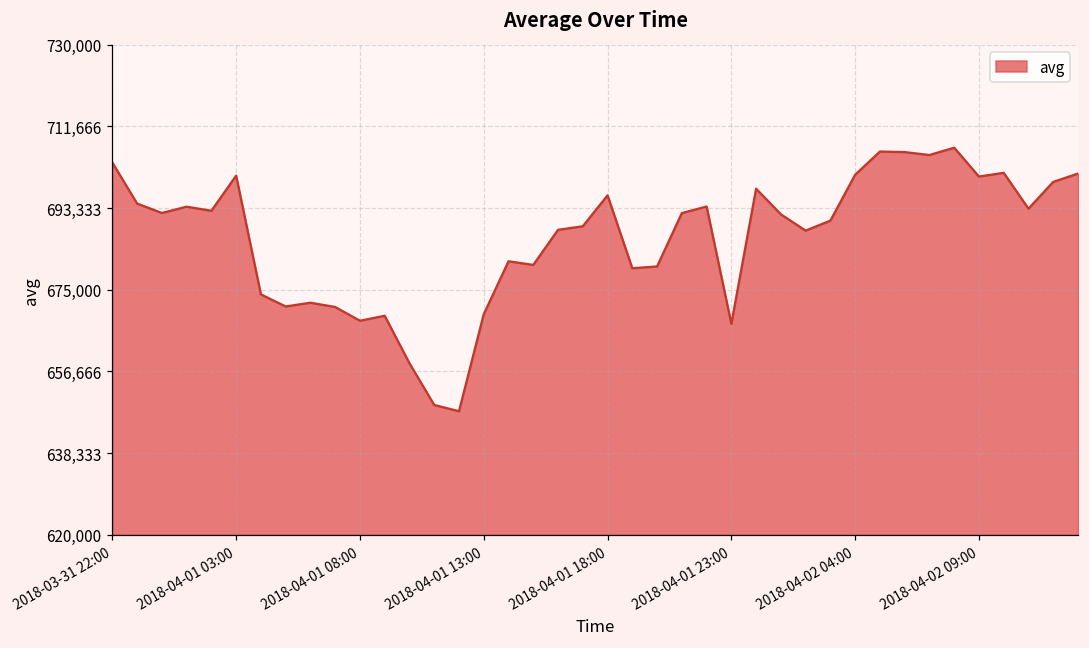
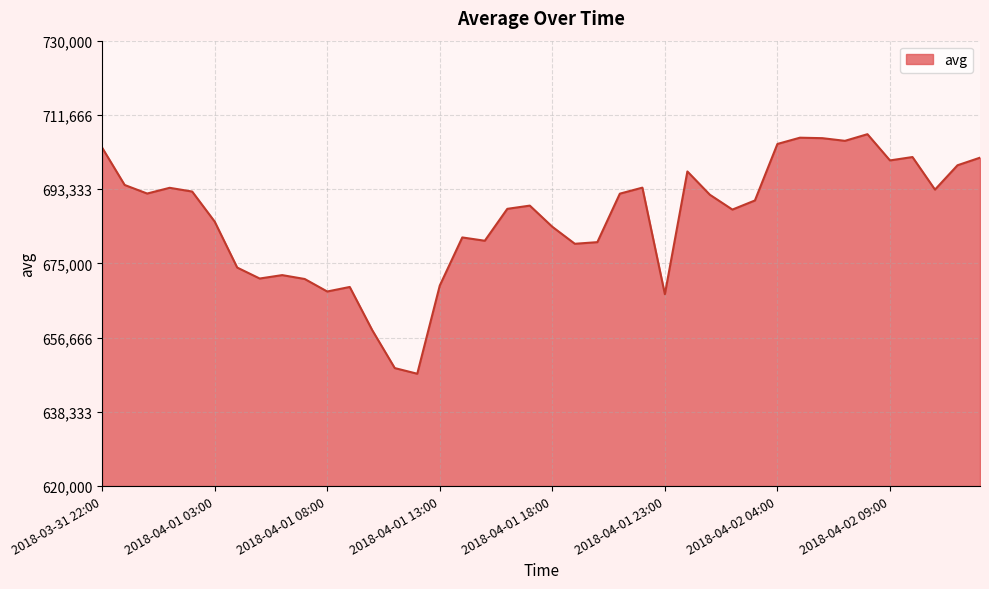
2018-04-01 03:00: 701,000 -> 685,000
2018-04-01 18:00: 696,000 -> 684,000
2018-04-02 04:00: 701,000 -> 704,000
